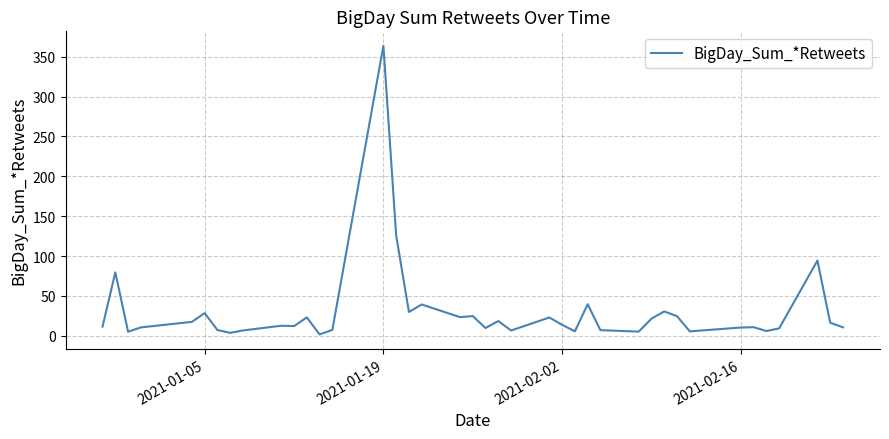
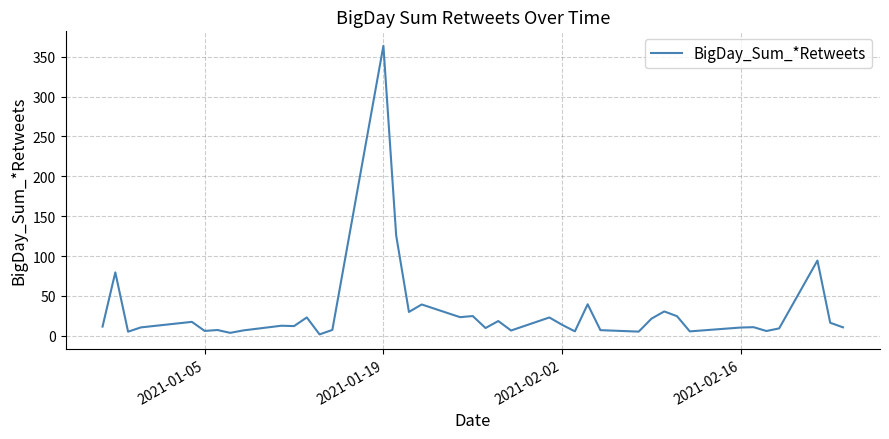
2021-01-05: 30 -> 10
